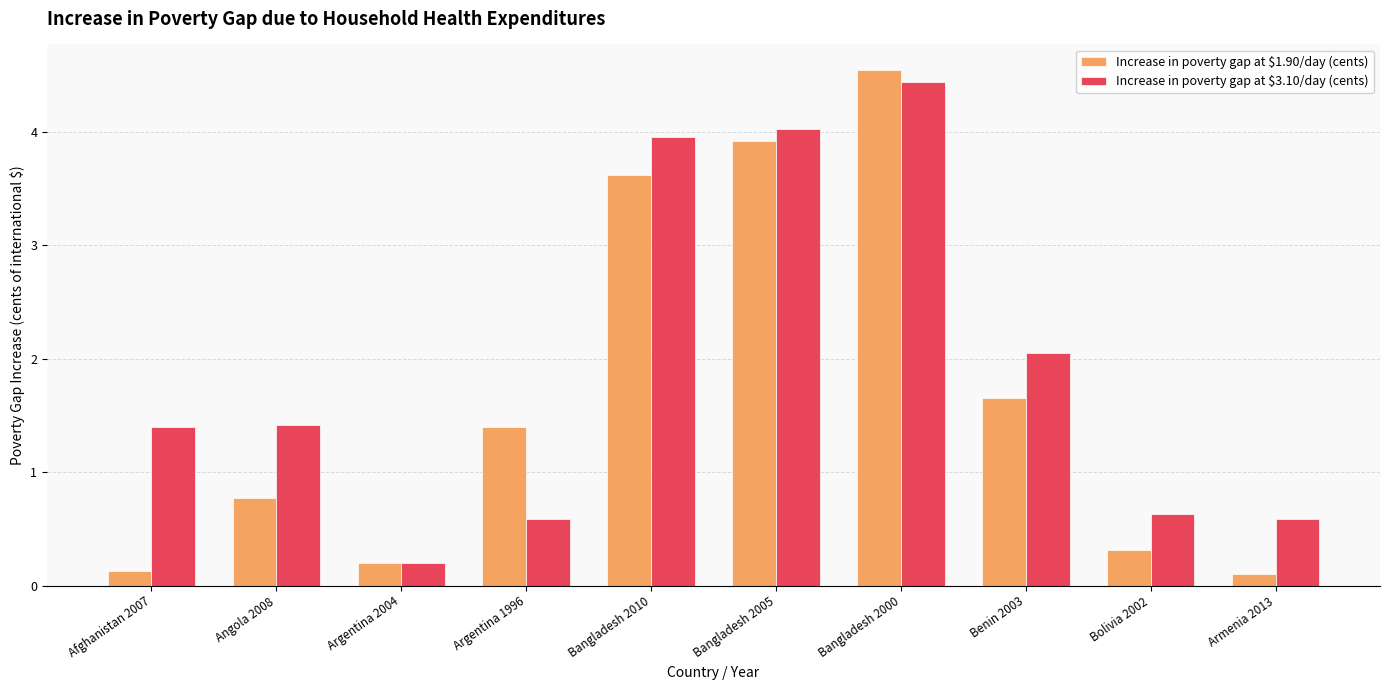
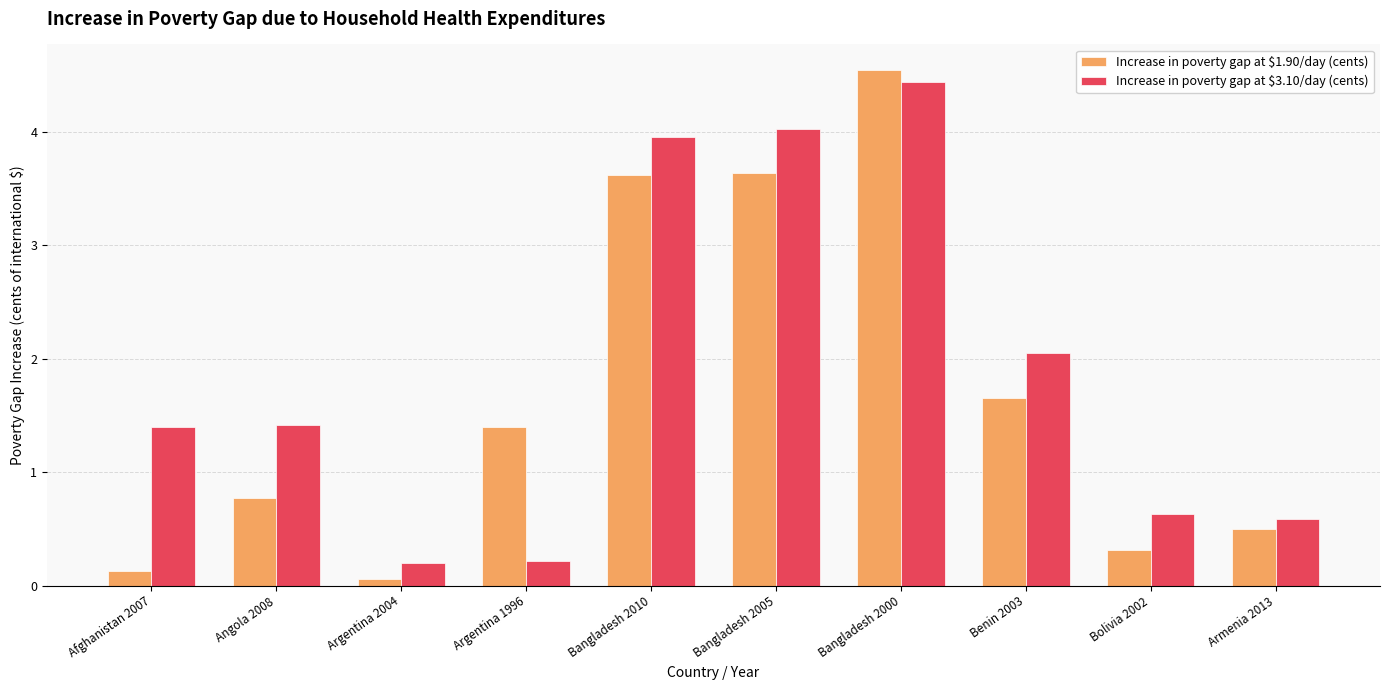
Increase in poverty gap at $1.90/day (cents), Argentina 2004: 0.20 -> 0.06
Increase in poverty gap at $3.10/day (cents), Argentina 1996: 0.59 -> 0.22
Increase in poverty gap at $1.90/day (cents), Bangladesh 2005: 3.92 -> 3.63
Increase in poverty gap at $1.90/day (cents), Armenia 2013: 0.1 -> 0.5
